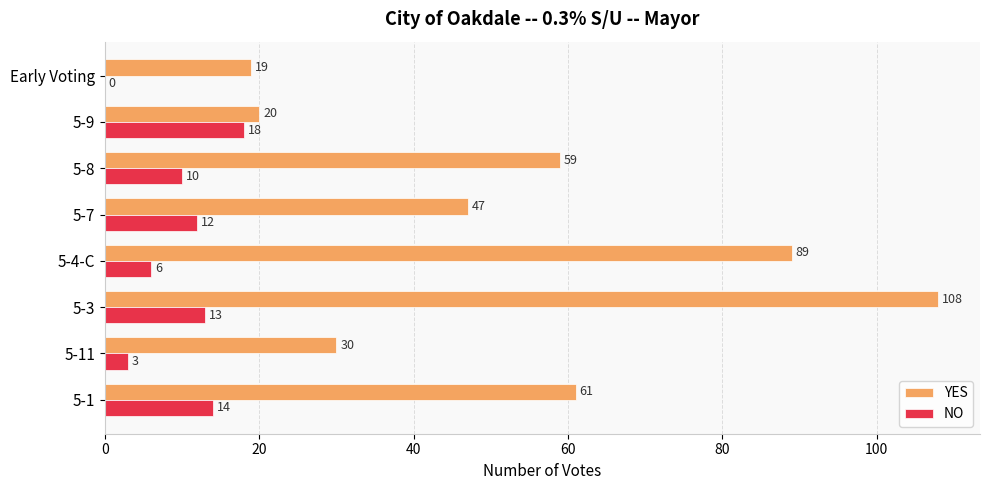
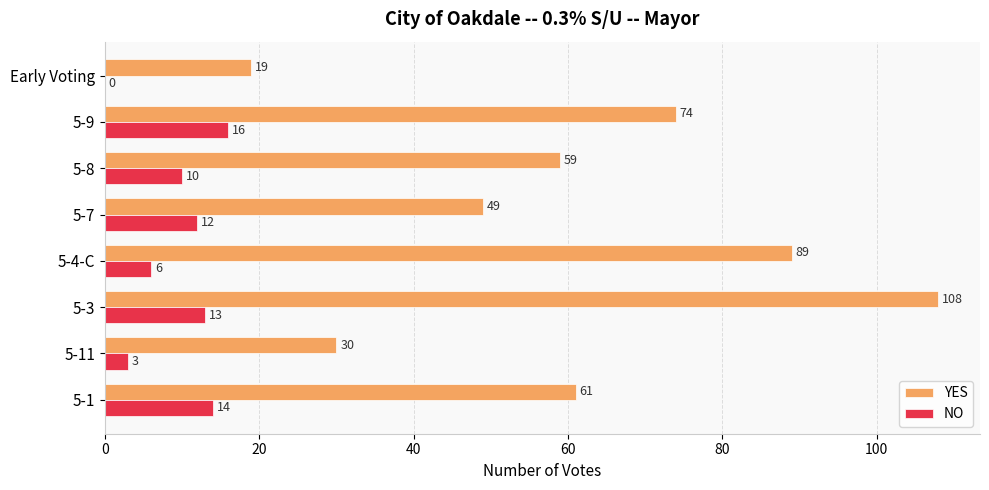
YES, 5-9: 20 -> 74
NO, 5-9: 18 -> 16
YES, 5-7: 47 -> 49
